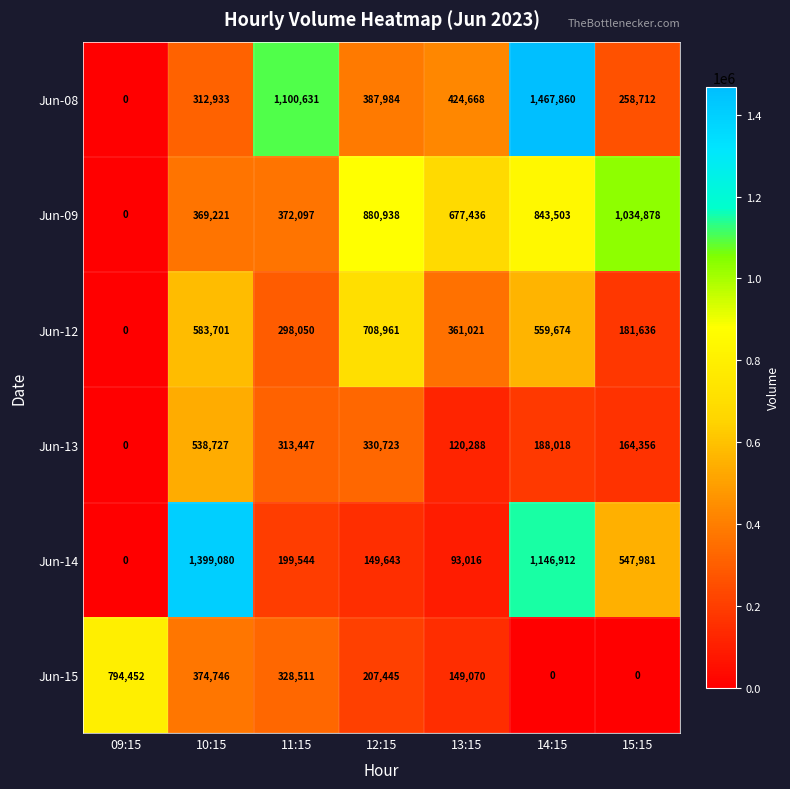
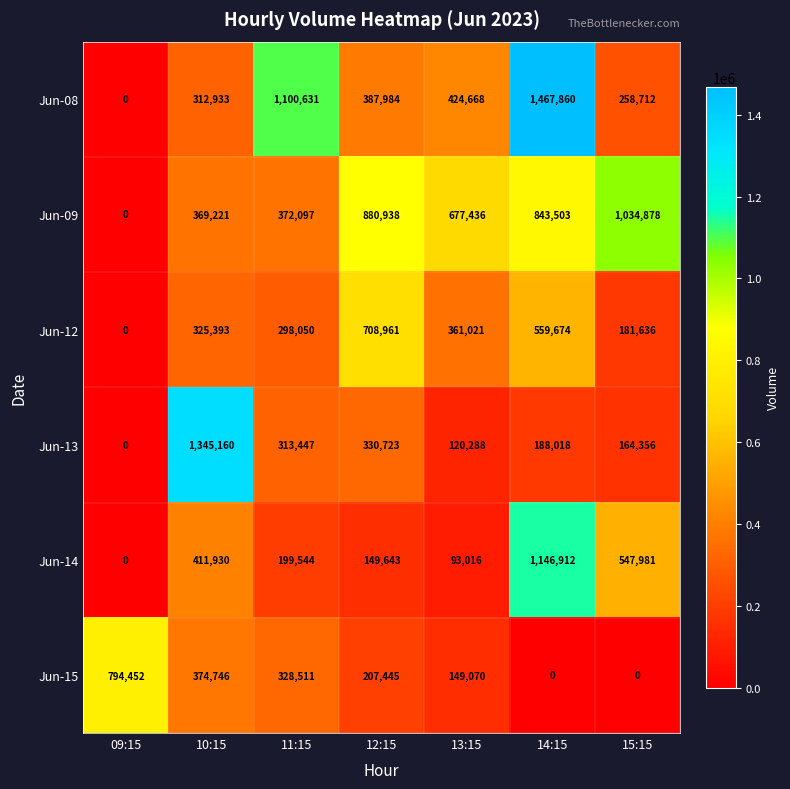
Jun-12, 10:15: 583,701 -> 325,393
Jun-13, 10:15: 538,727 -> 1,345,160
Jun-14, 10:15: 1,399,080 -> 411,930
